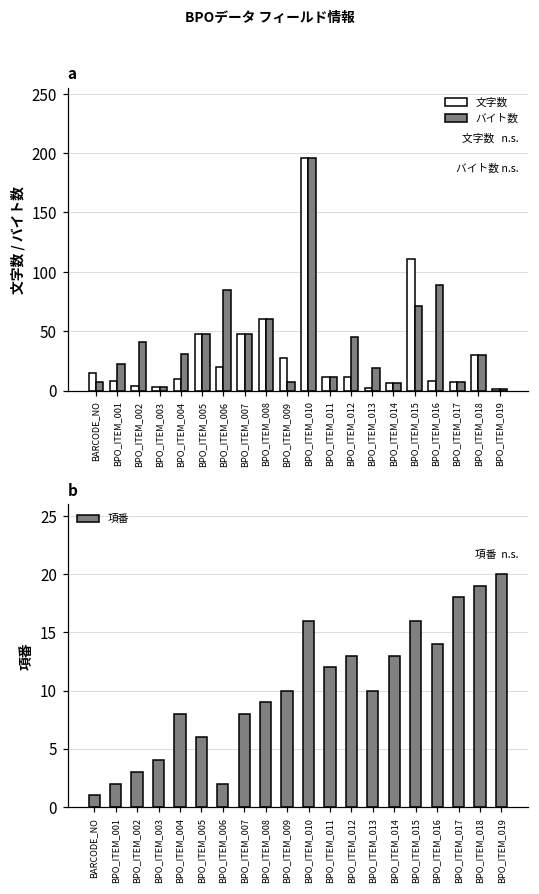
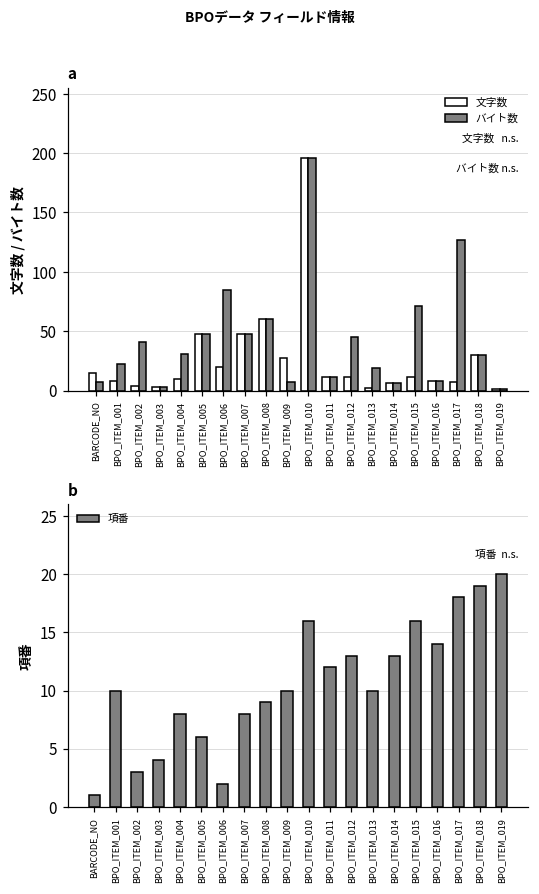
a, 文字数, BPO_ITEM_015: 111 -> 11
a, バイト数, BPO_ITEM_016: 89 -> 8
a, バイト数, BPO_ITEM_017: 7 -> 127
b, BPO_ITEM_001: 2 -> 10
